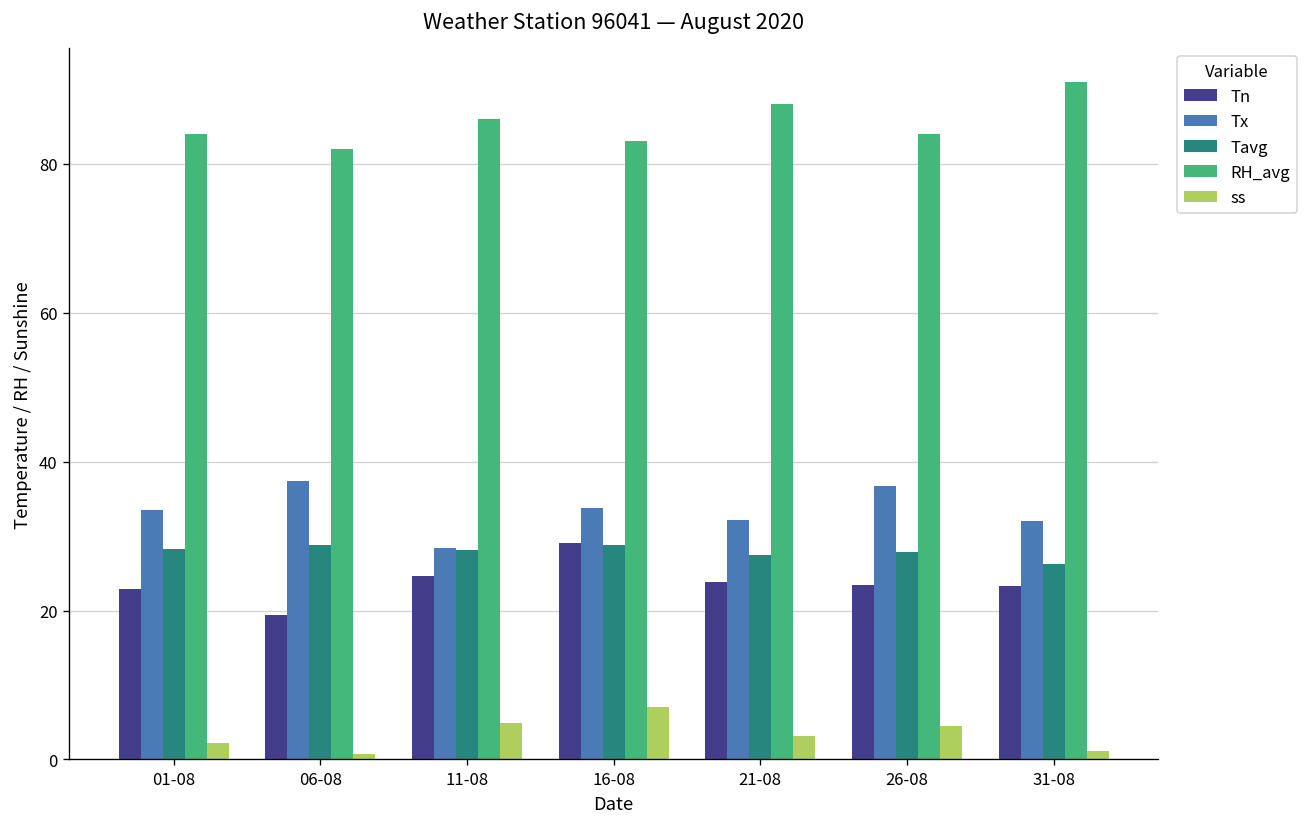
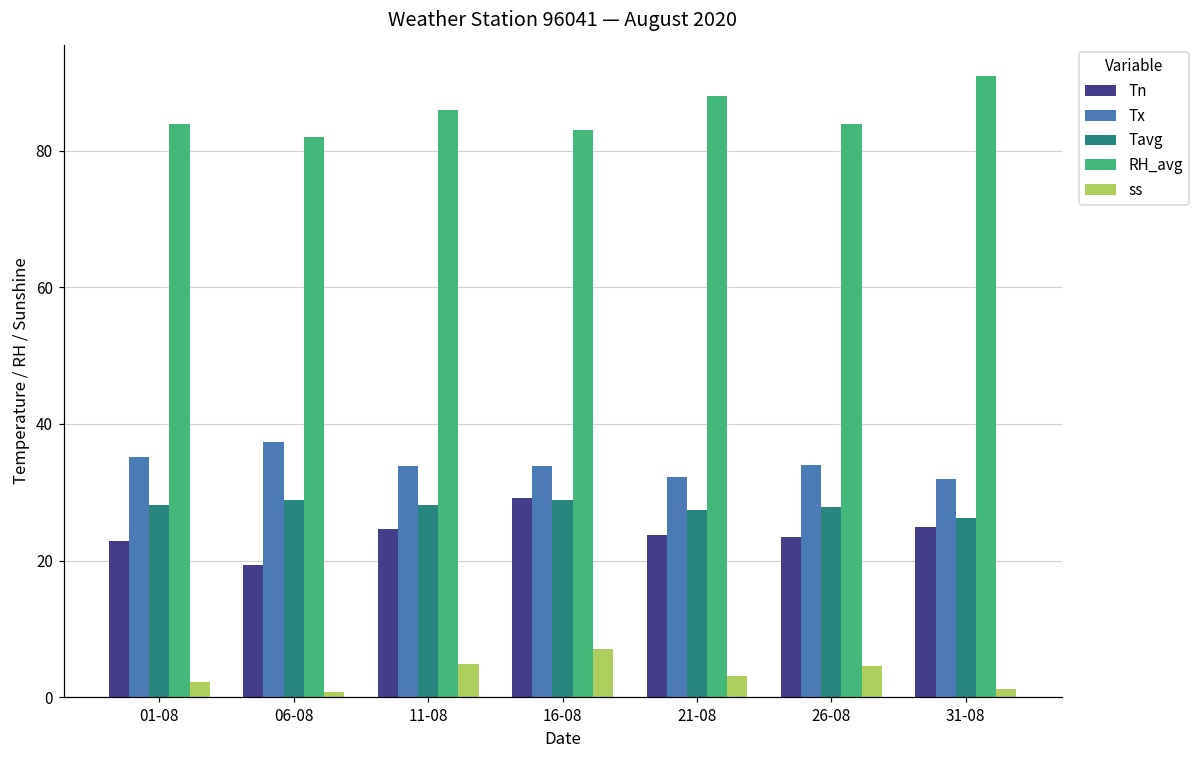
Tx, 01-08: 34 -> 35
Tx, 11-08: 28 -> 34
Tx, 26-08: 37 -> 34
Tn, 31-08: 23 -> 25
